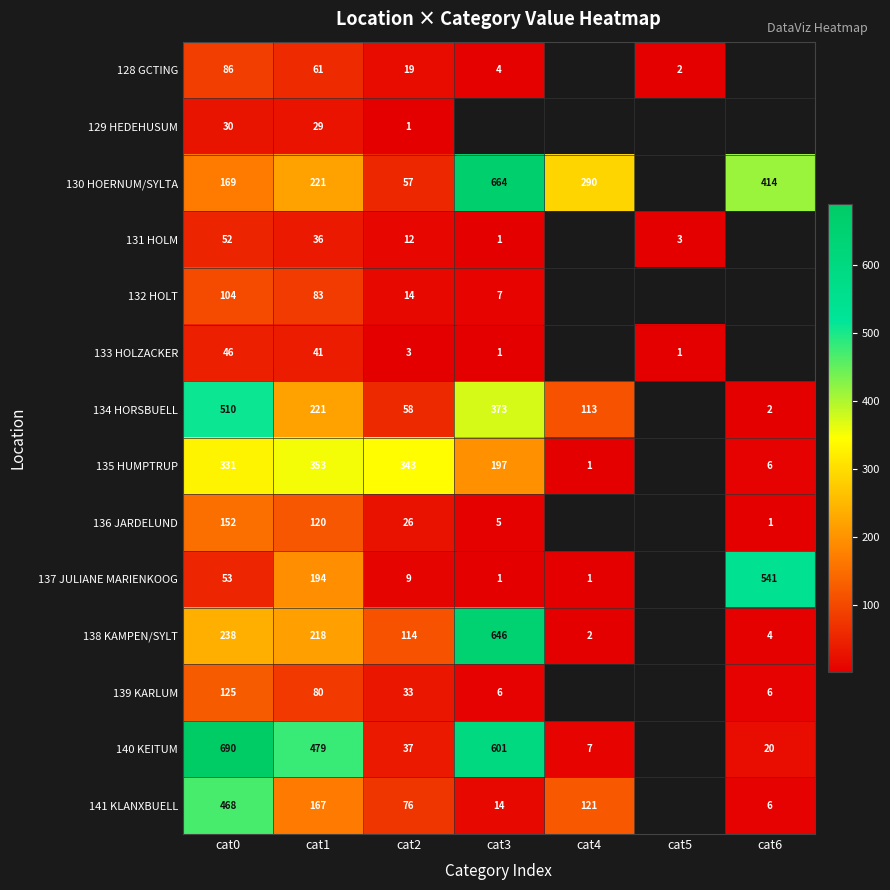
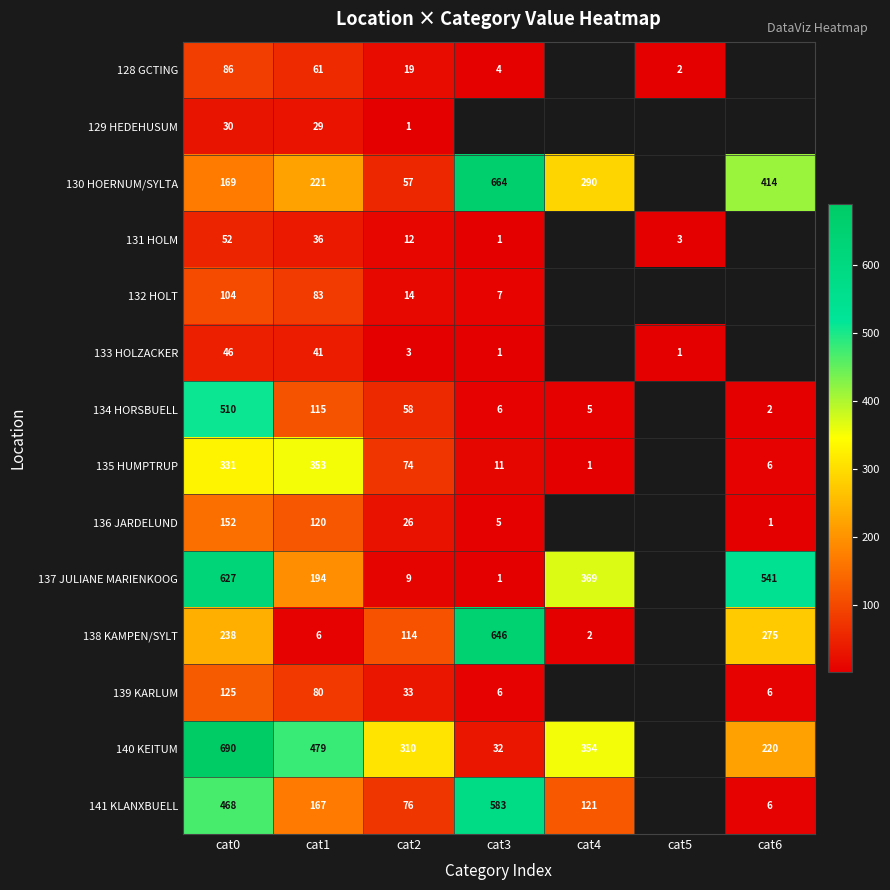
134 HORSBUELL, cat1: 221 -> 115
134 HORSBUELL, cat3: 373 -> 6
134 HORSBUELL, cat4: 113 -> 5
135 HUMPTRUP, cat2: 343 -> 74
135 HUMPTRUP, cat3: 197 -> 11
137 JULIANE MARIENKOOG, cat0: 53 -> 627
137 JULIANE MARIENKOOG, cat4: 1 -> 369
138 KAMPEN/SYLT, cat1: 218 -> 6
138 KAMPEN/SYLT, cat6: 4 -> 275
140 KEITUM, cat2: 37 -> 310
140 KEITUM, cat3: 601 -> 32
140 KEITUM, cat4: 7 -> 354
140 KEITUM, cat6: 20 -> 220
141 KLANXBUELL, cat3: 14 -> 583
